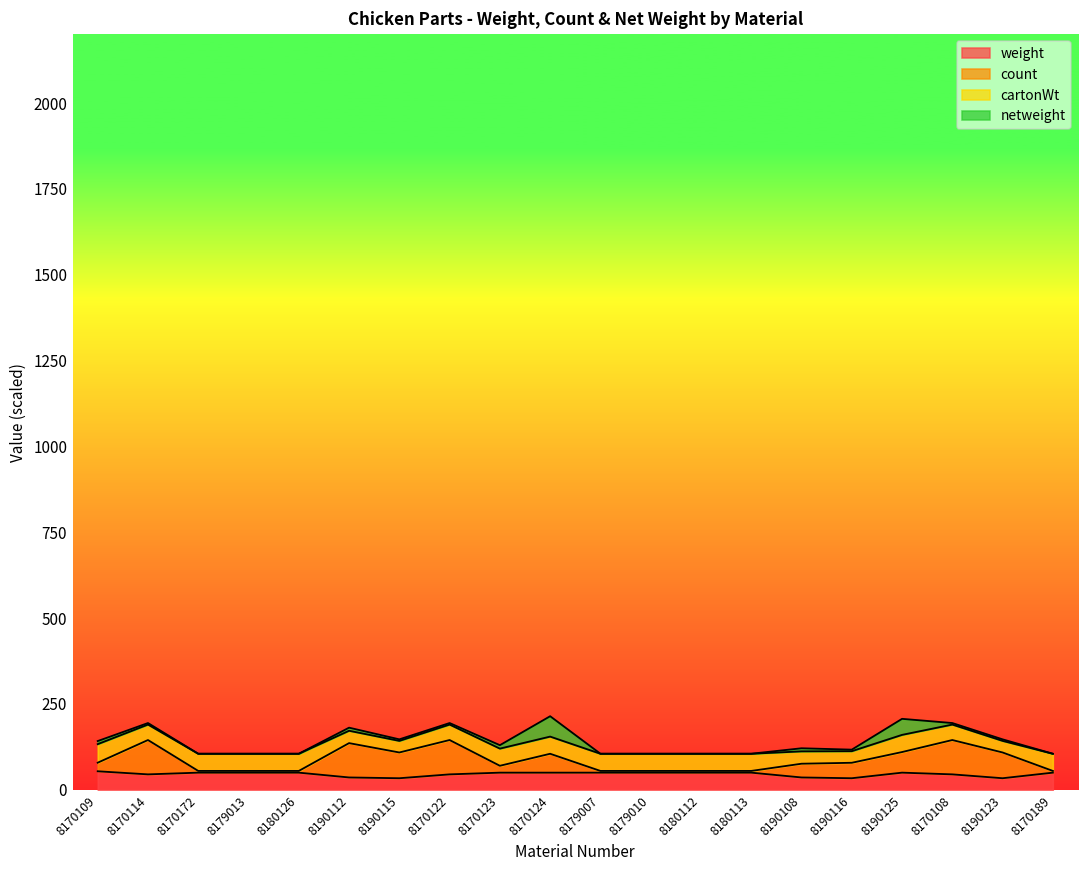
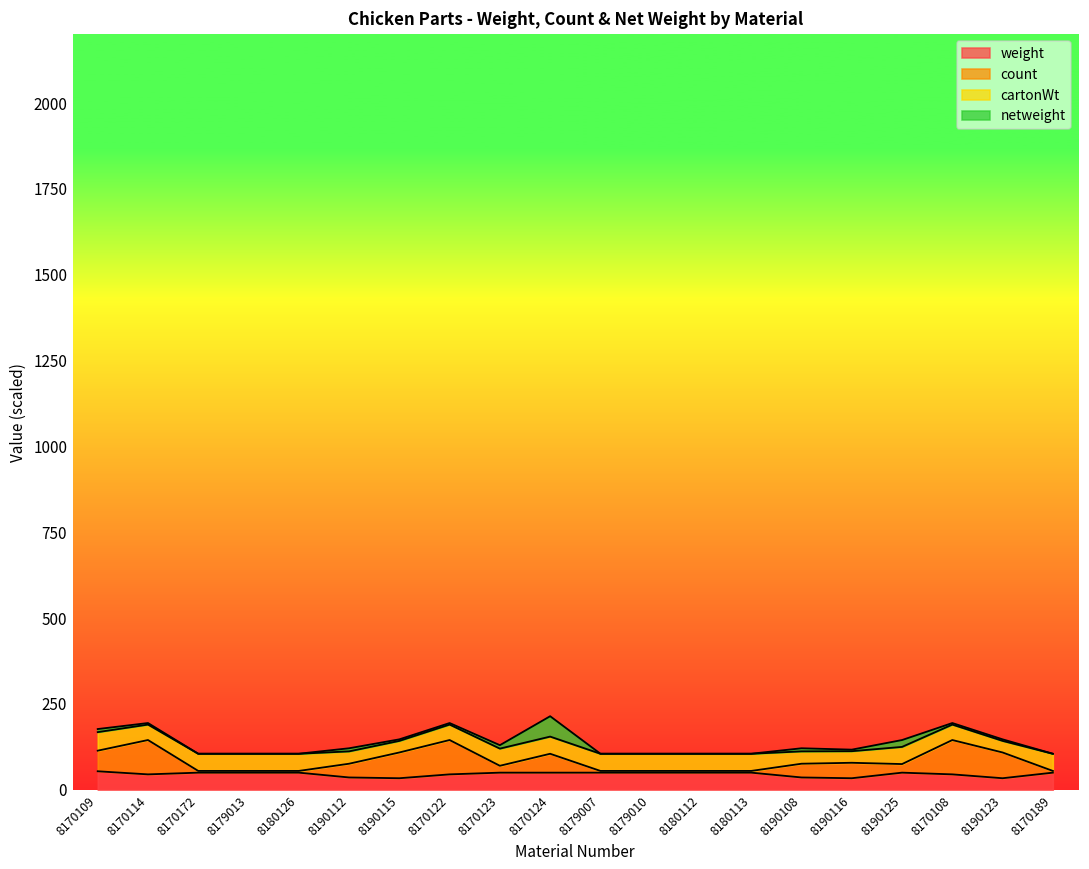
count, 8170109: 30 -> 60
count, 8190112: 100 -> 40
count, 8190125: 60 -> 30
netweight, 8190125: 50 -> 20
